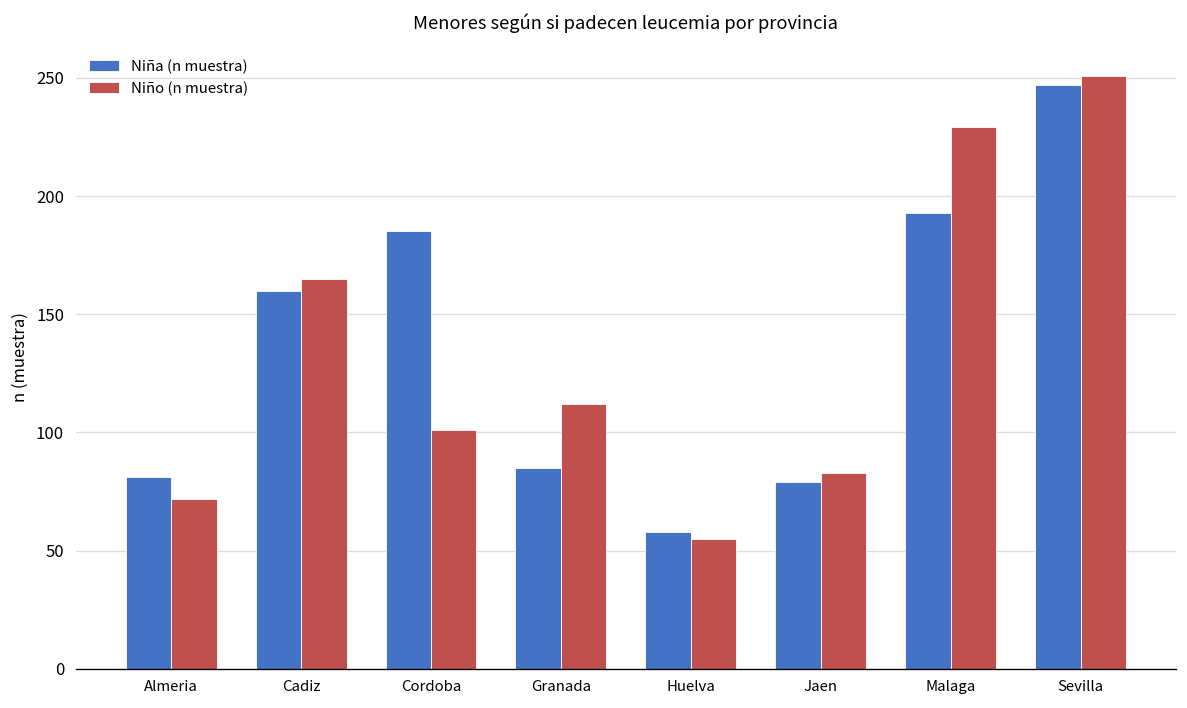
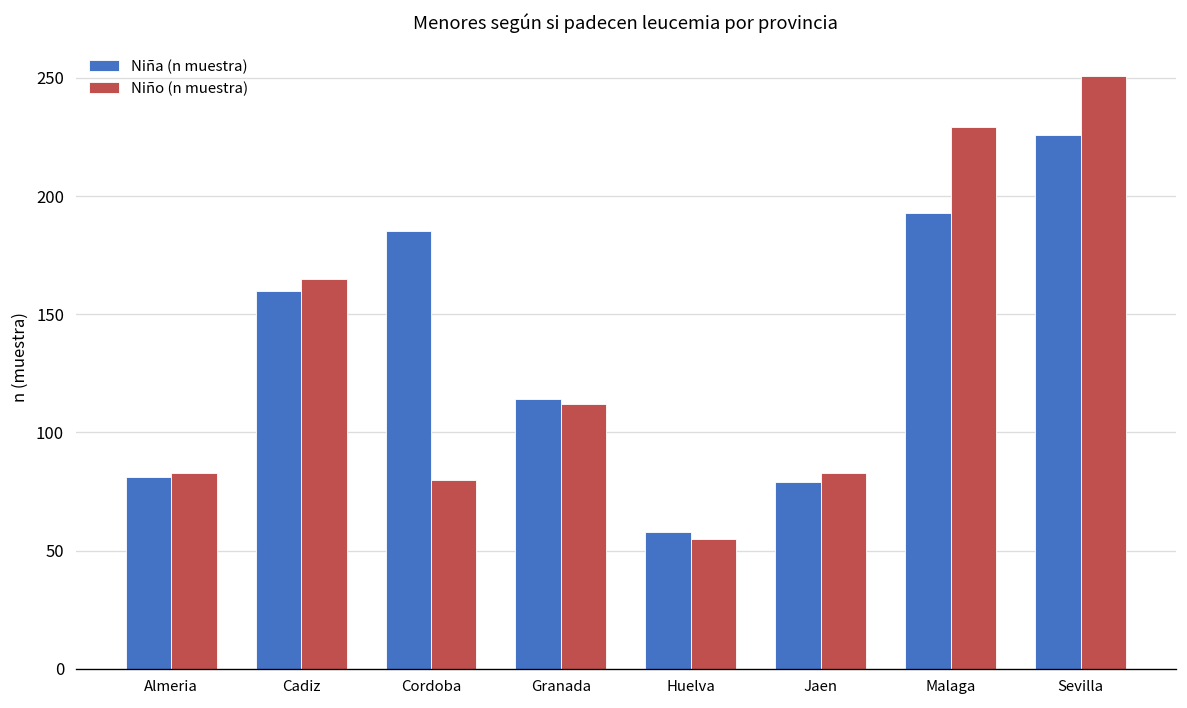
Niño (n muestra), Almeria: 72 -> 83
Niño (n muestra), Cordoba: 101 -> 80
Niña (n muestra), Granada: 85 -> 114
Niña (n muestra), Sevilla: 247 -> 226
